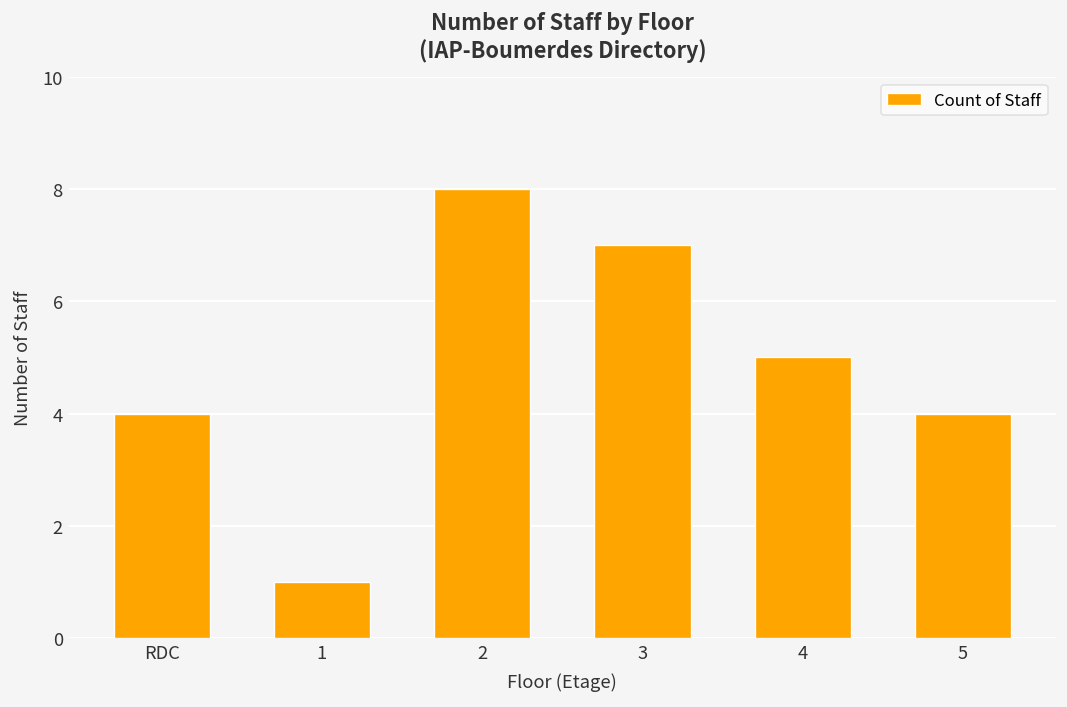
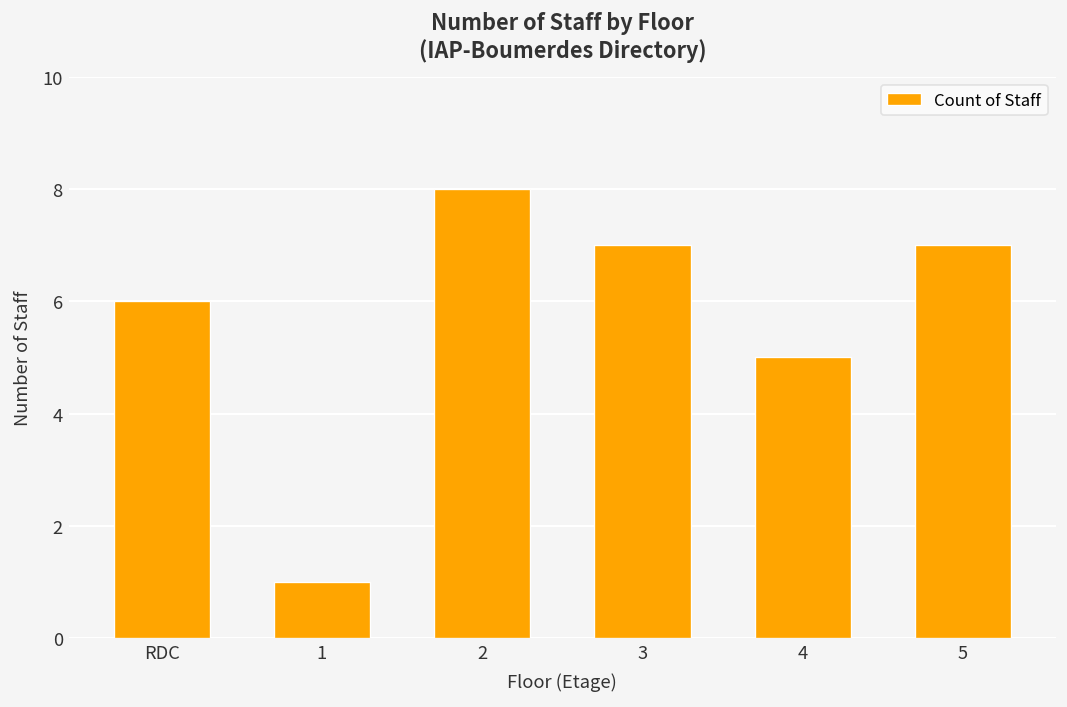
RDC: 4 -> 6
5: 4 -> 7
